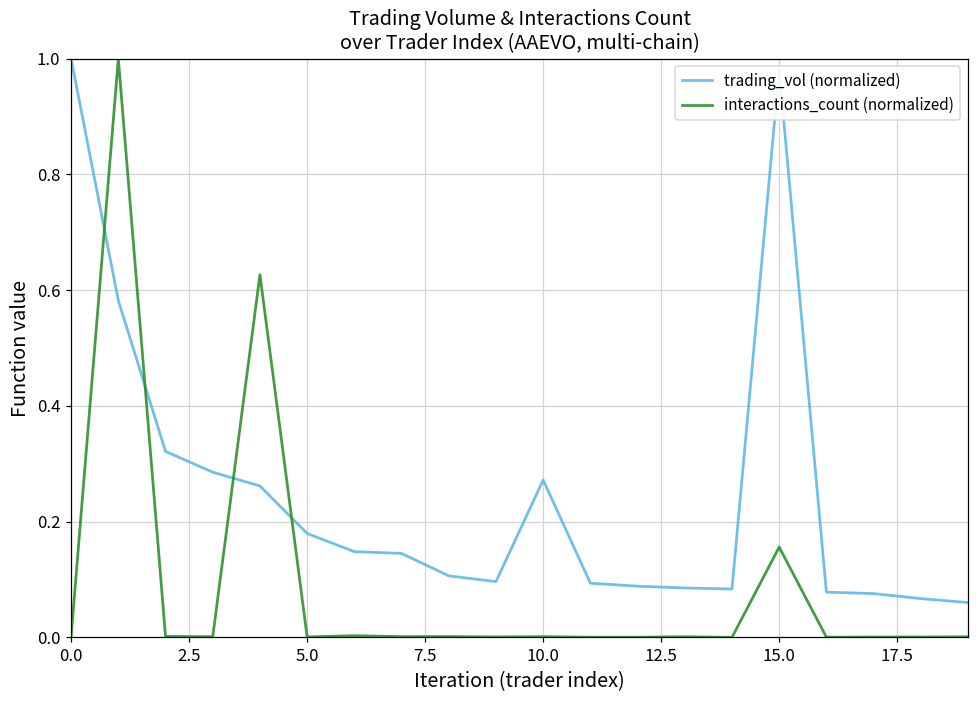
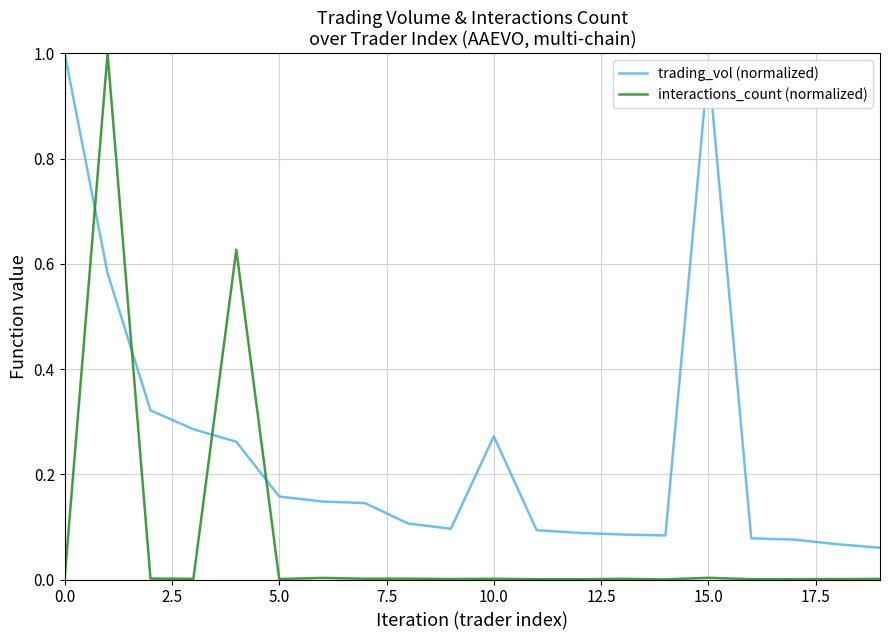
trading_vol (normalized), 5.0: 0.18 -> 0.16
interactions_count (normalized), 15.0: 0.16 -> 0.00
